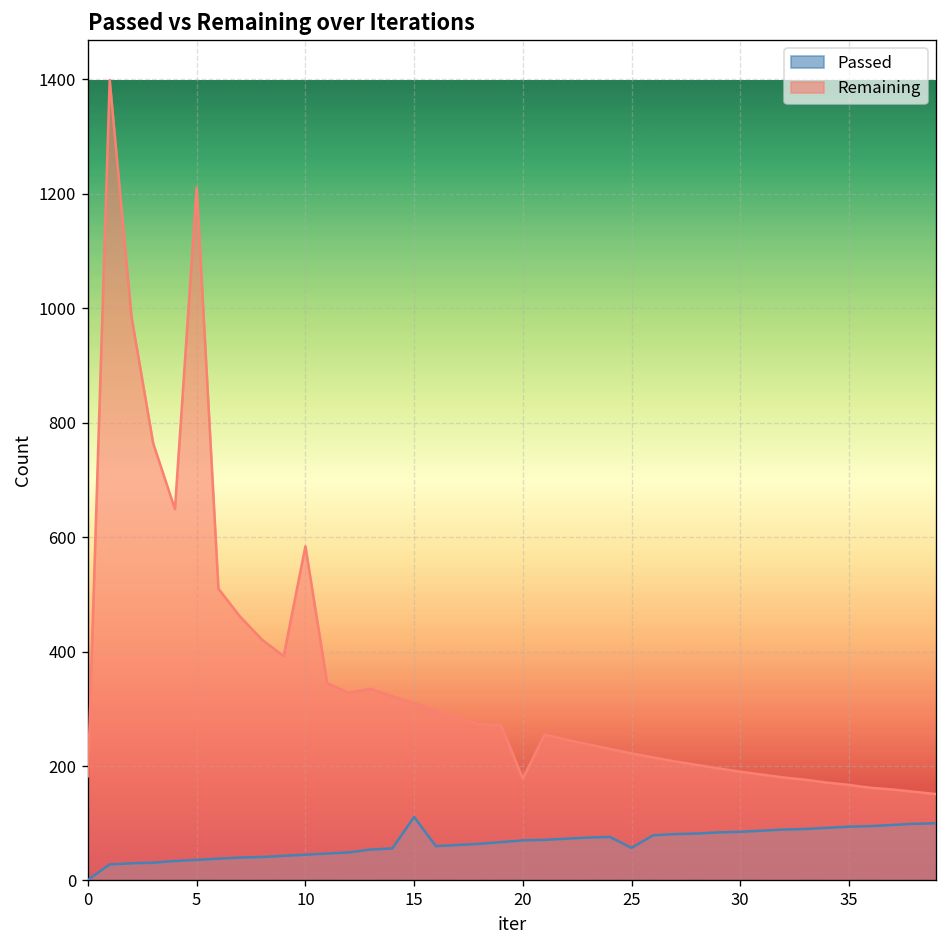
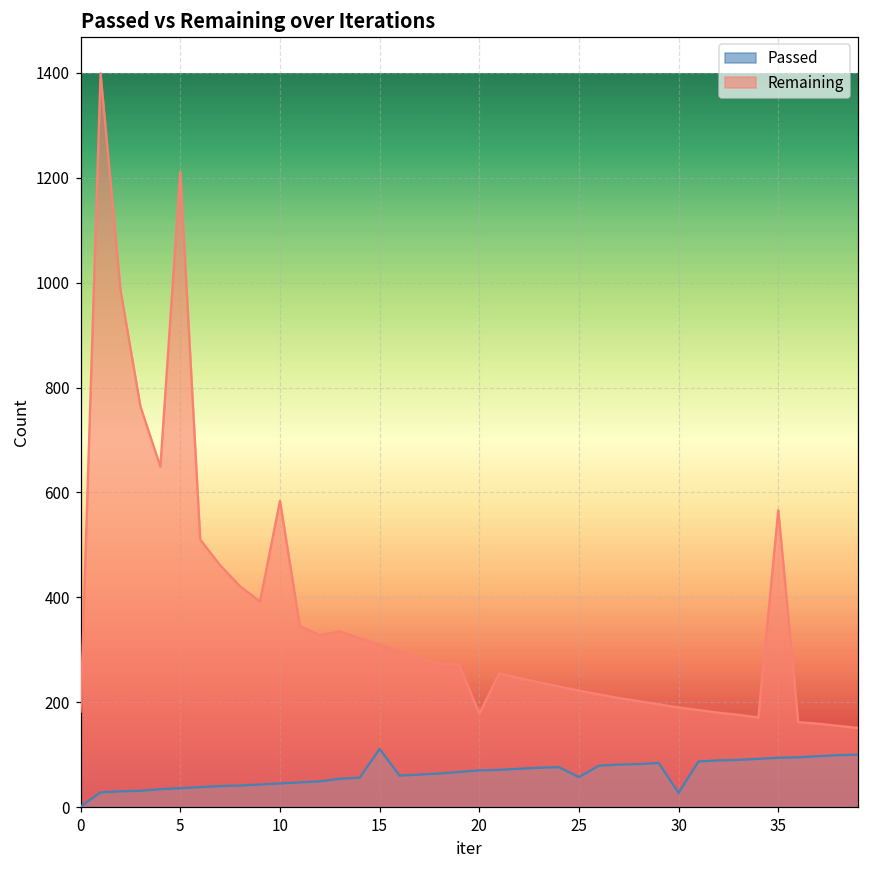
Passed, 30: 90 -> 30
Remaining, 35: 170 -> 570
